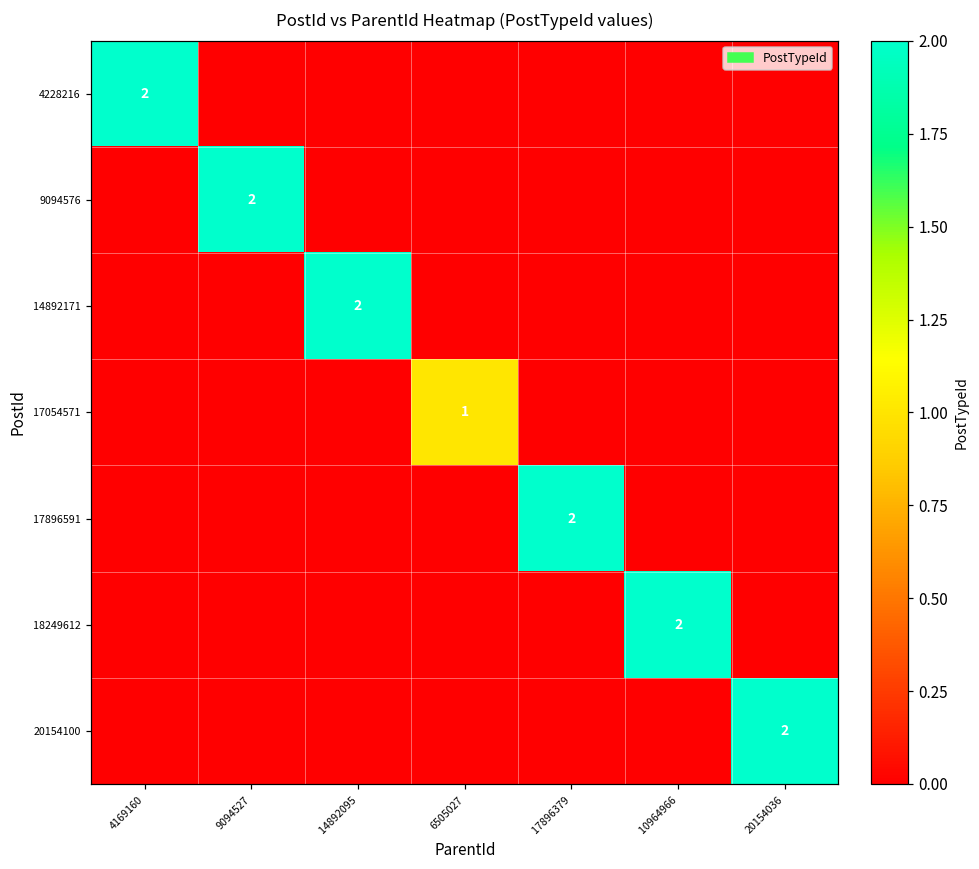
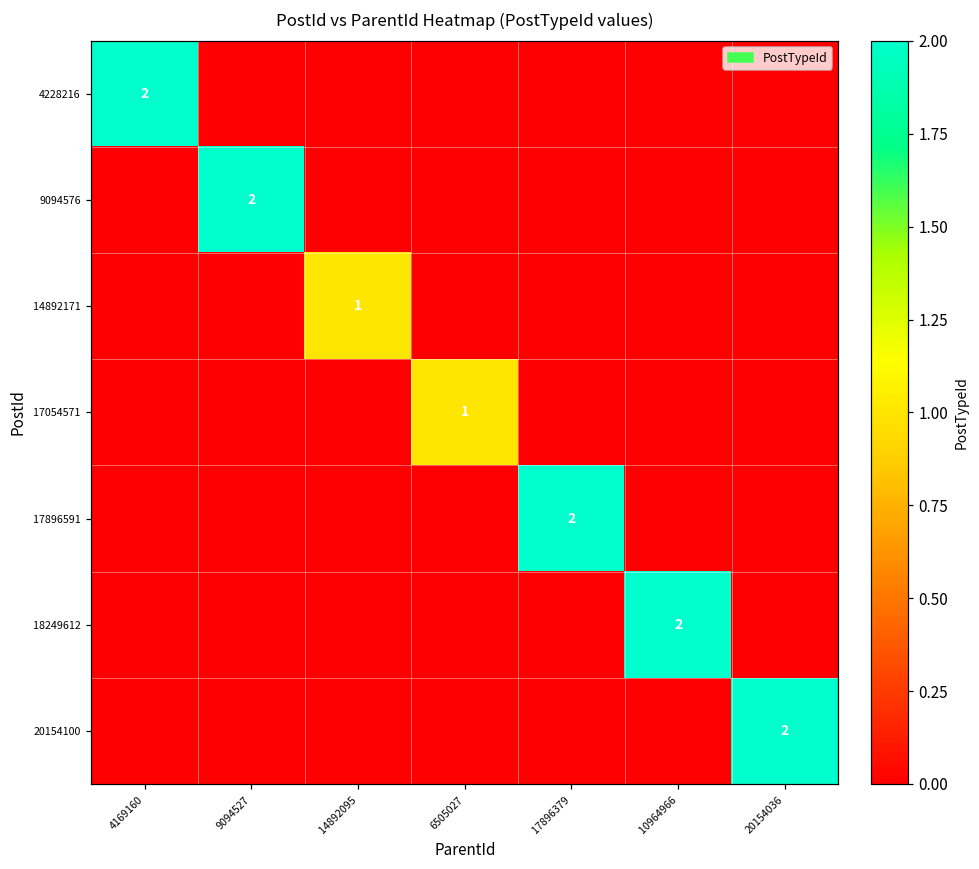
14892171, 14892095: 2 -> 1
